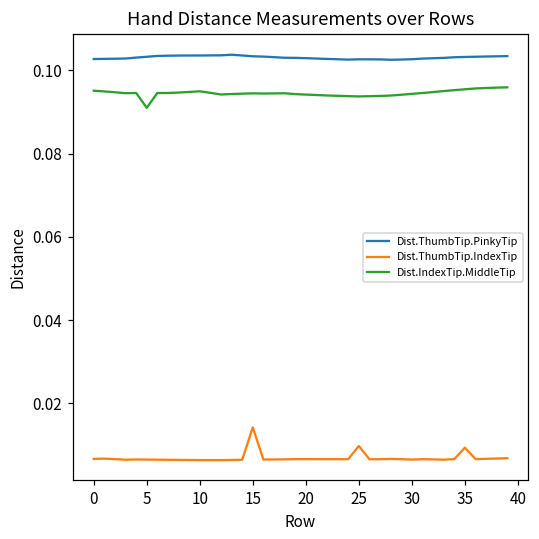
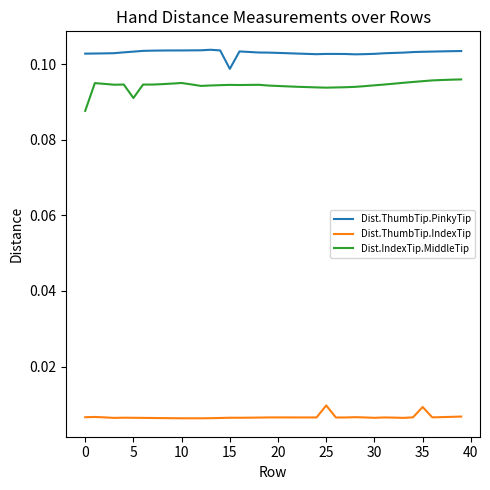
Dist.IndexTip.MiddleTip, 0: 0.095 -> 0.088
Dist.ThumbTip.PinkyTip, 15: 0.103 -> 0.099
Dist.ThumbTip.IndexTip, 15: 0.014 -> 0.006
